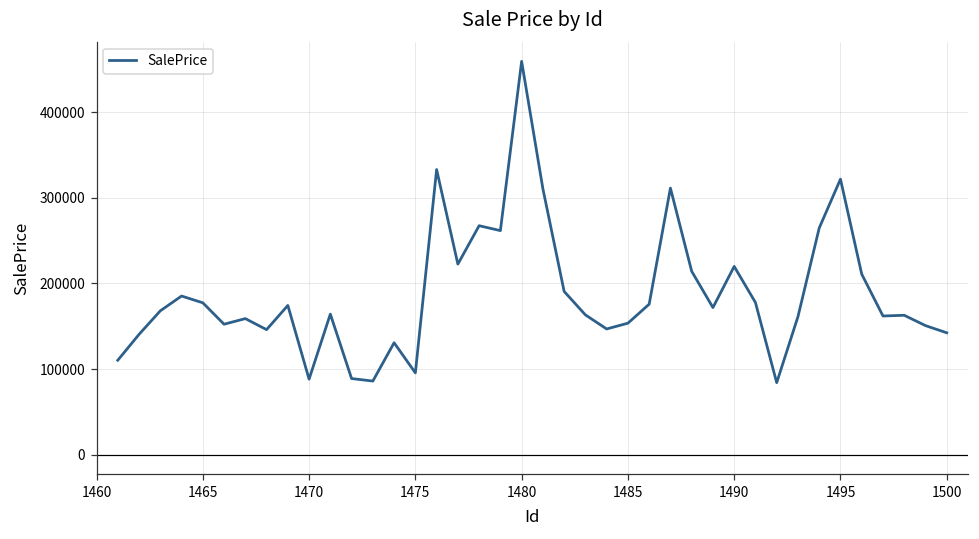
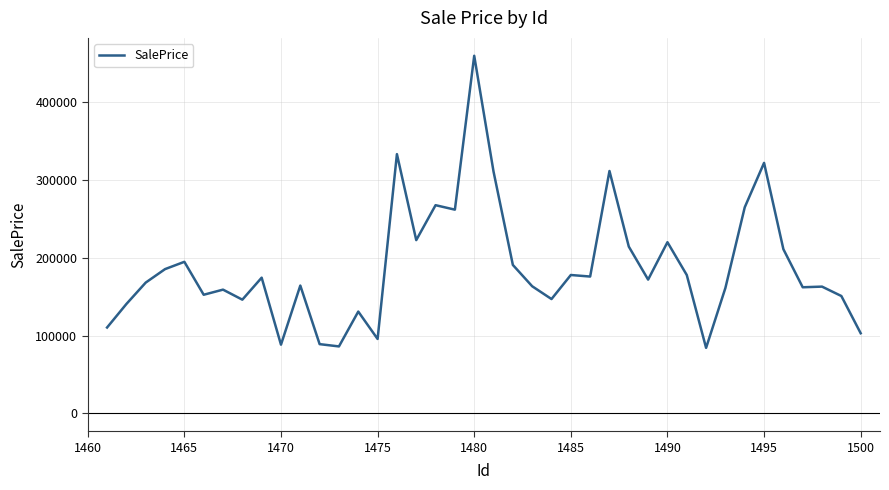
1465: 180000 -> 190000
1485: 150000 -> 180000
1500: 140000 -> 100000
